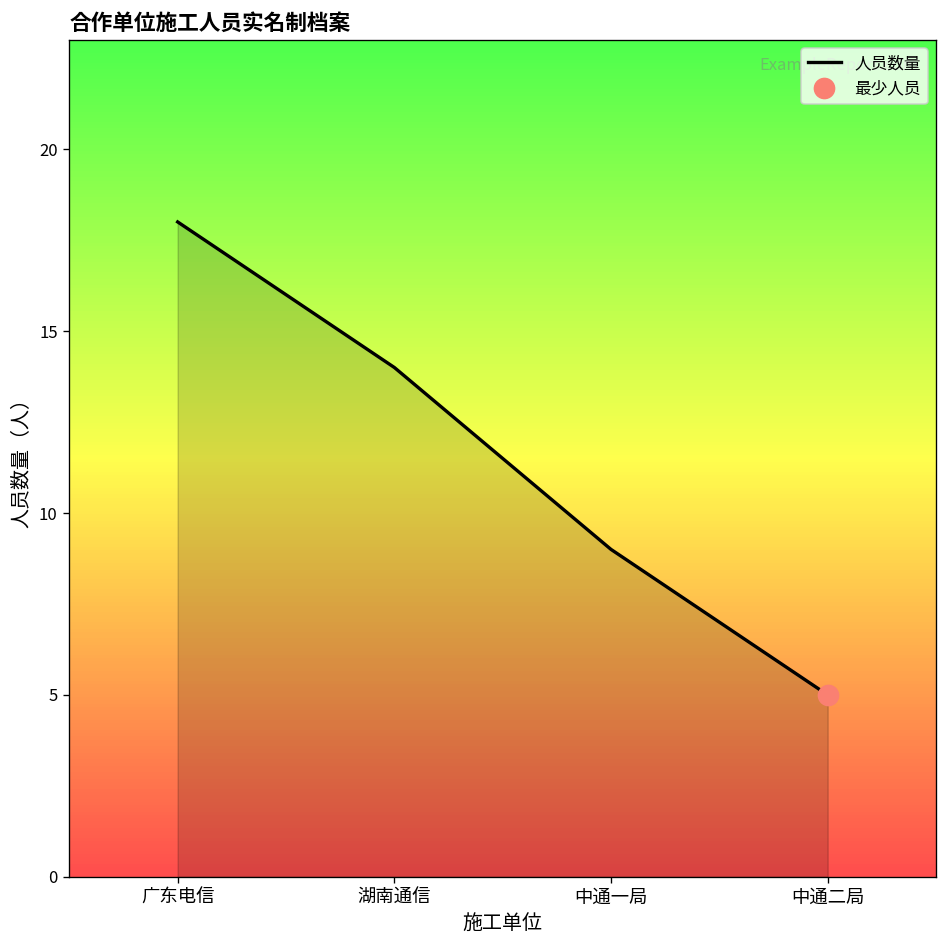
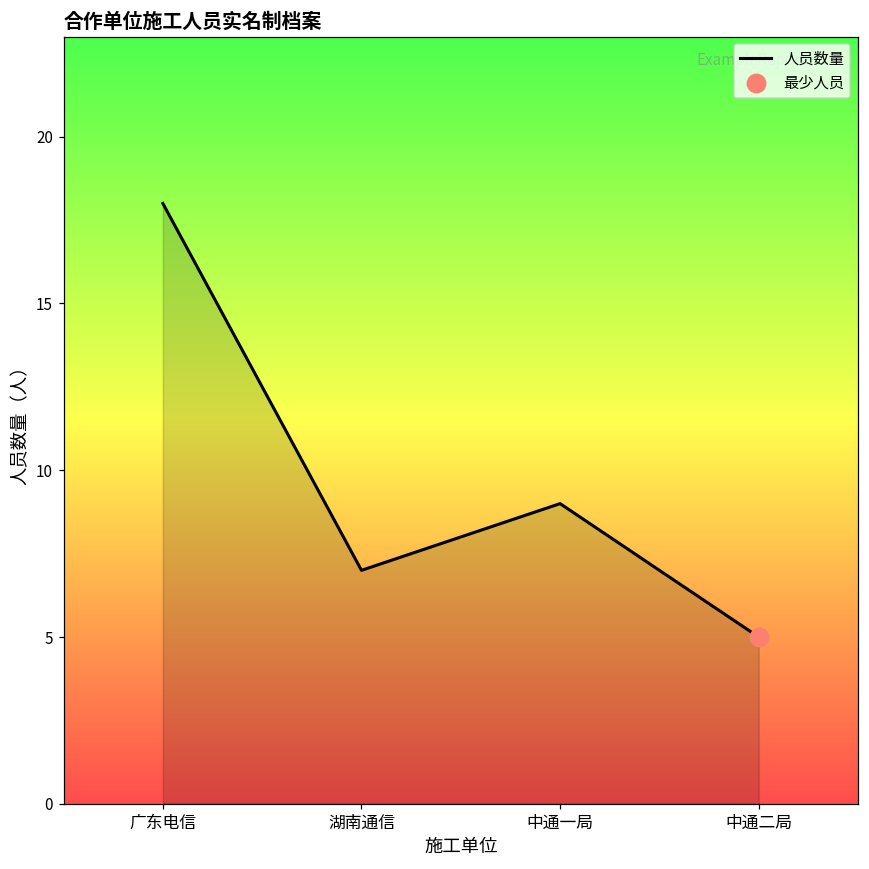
人员数量, 湖南通信: 14 -> 7
